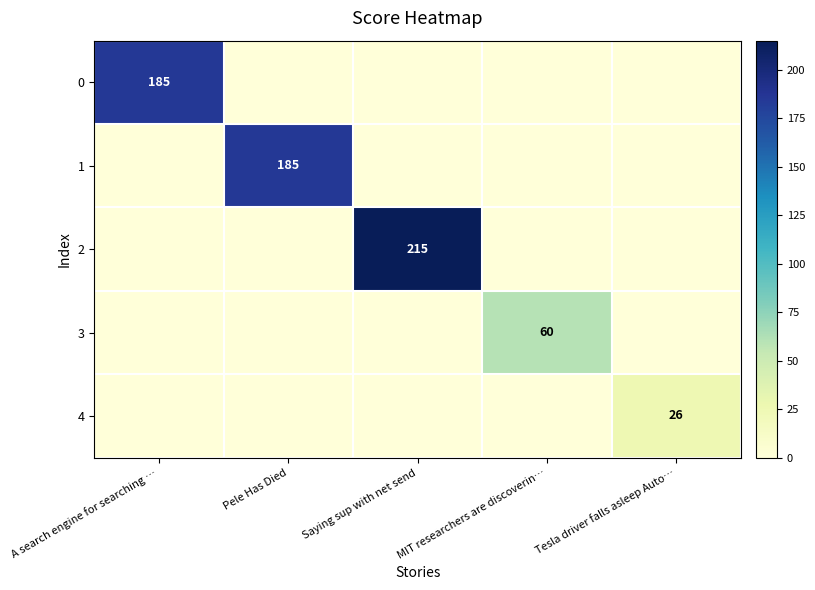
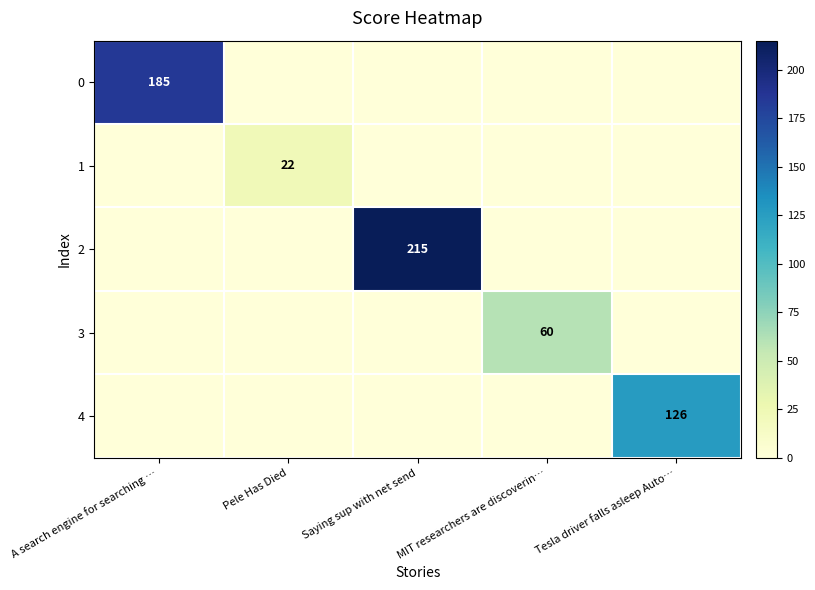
1, Pele Has Died: 185 -> 22
4, Tesla driver falls asleep Auto…: 26 -> 126
